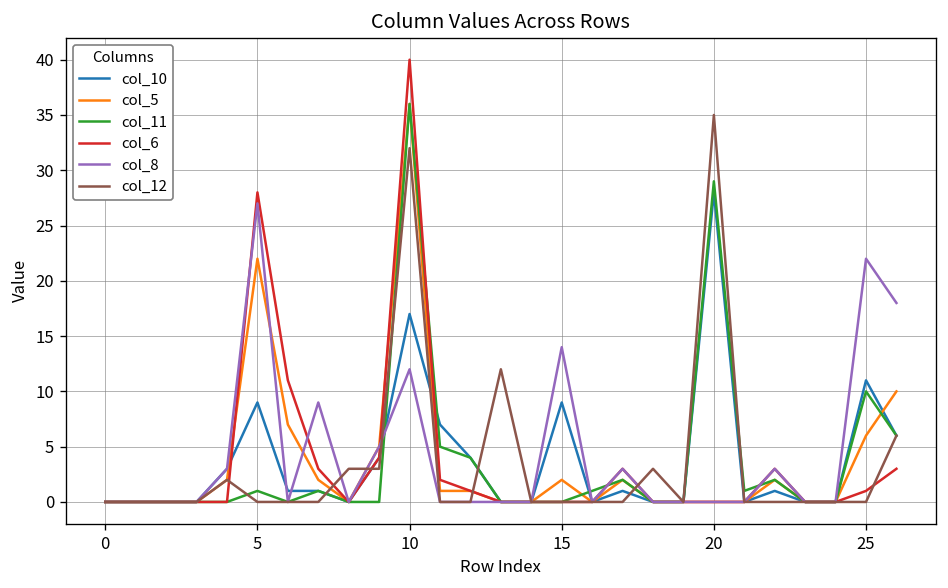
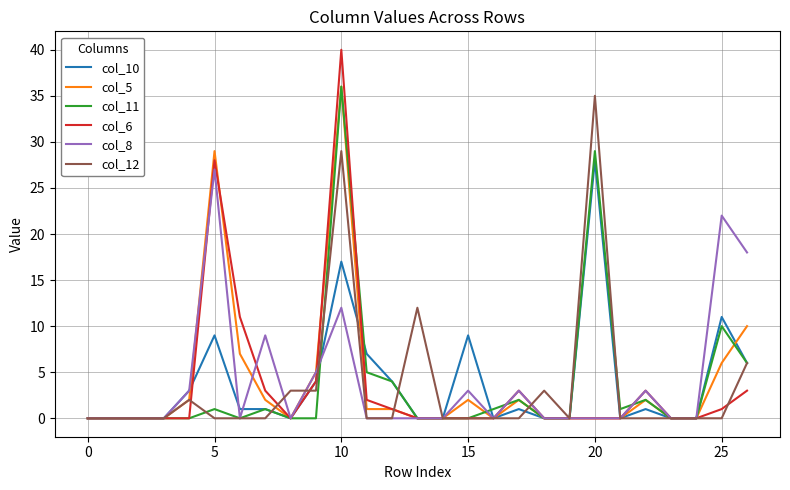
col_5, 5: 22 -> 29
col_12, 10: 32 -> 29
col_8, 15: 14 -> 3
